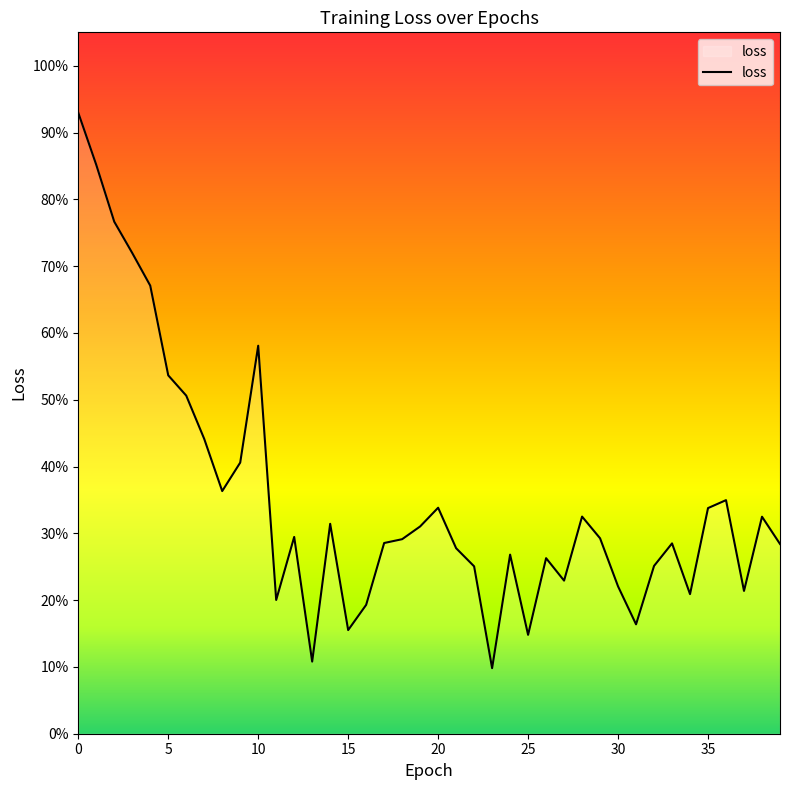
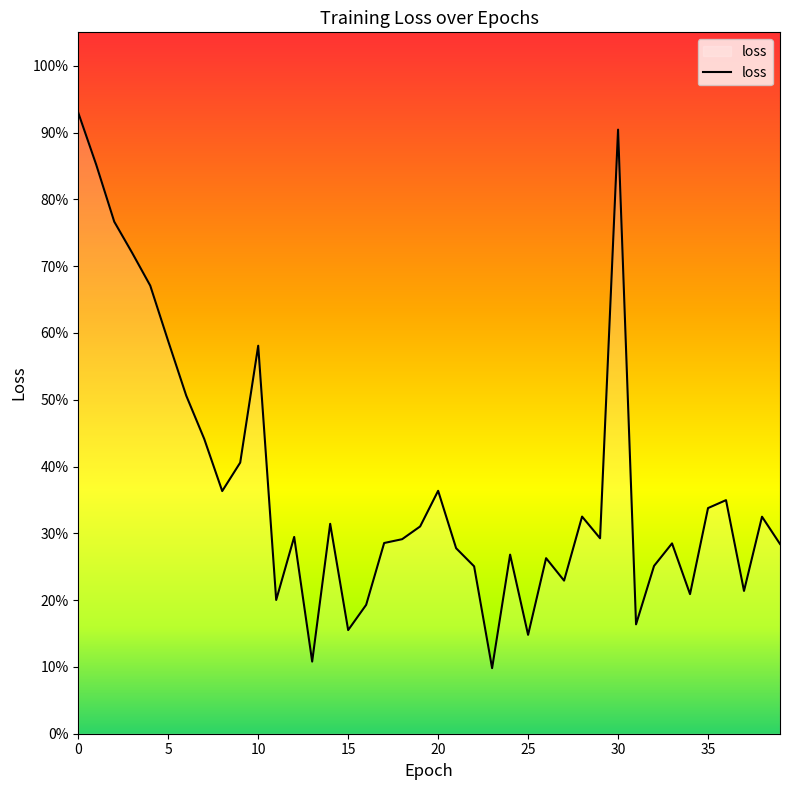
5: 54% -> 59%
20: 34% -> 36%
30: 22% -> 90%
